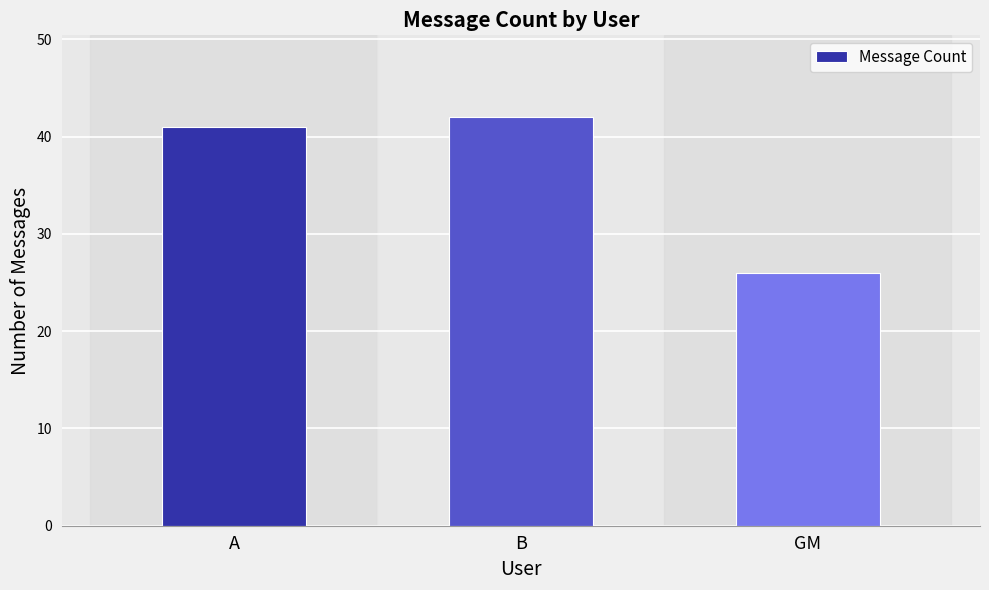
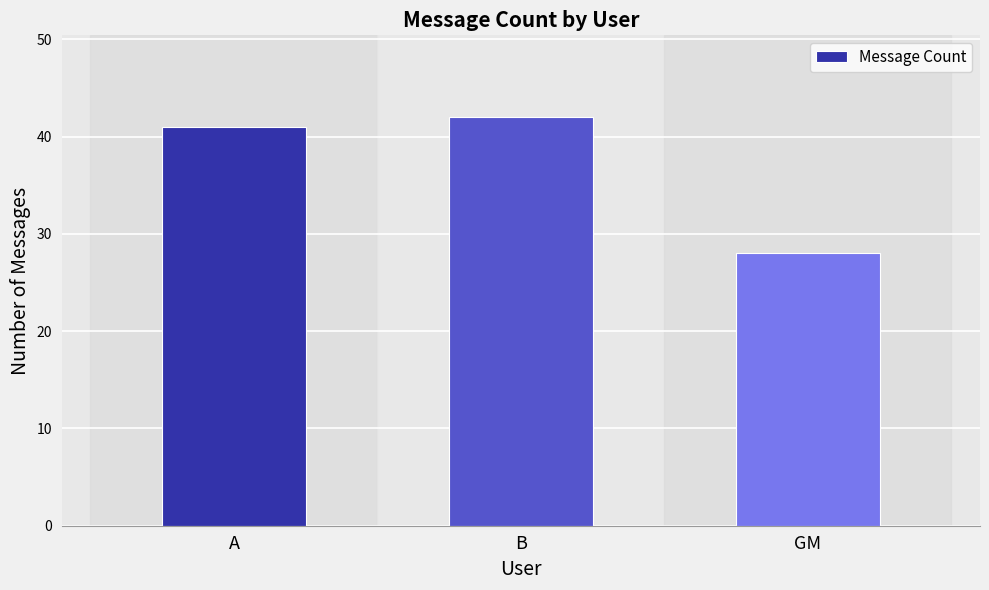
GM: 26 -> 28
